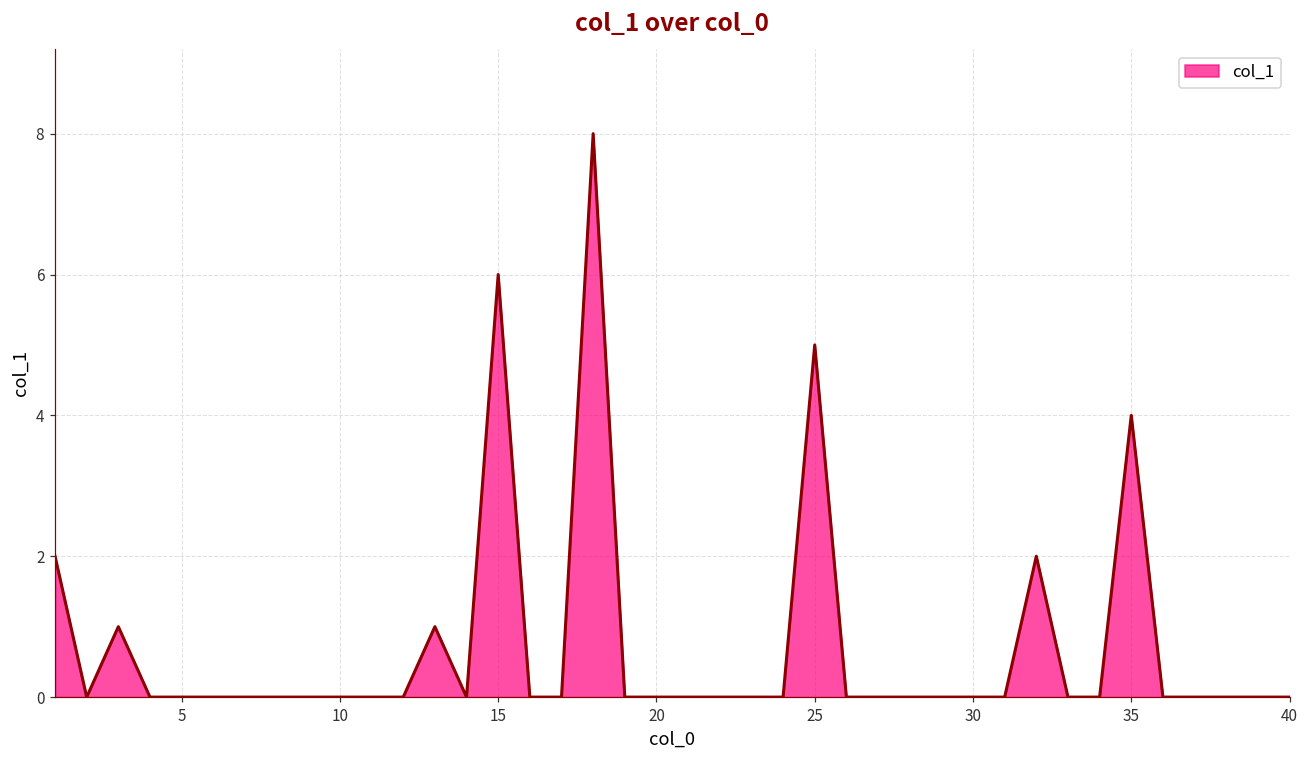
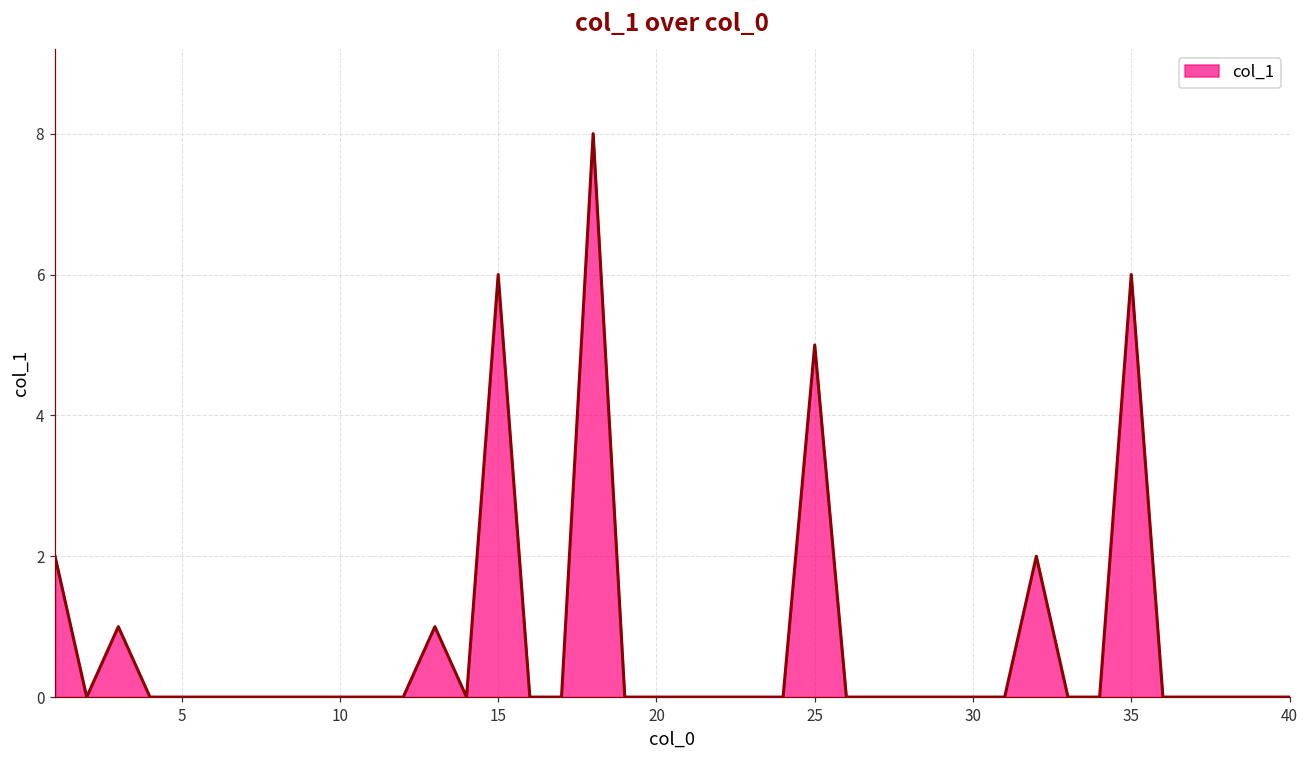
35: 4 -> 6
